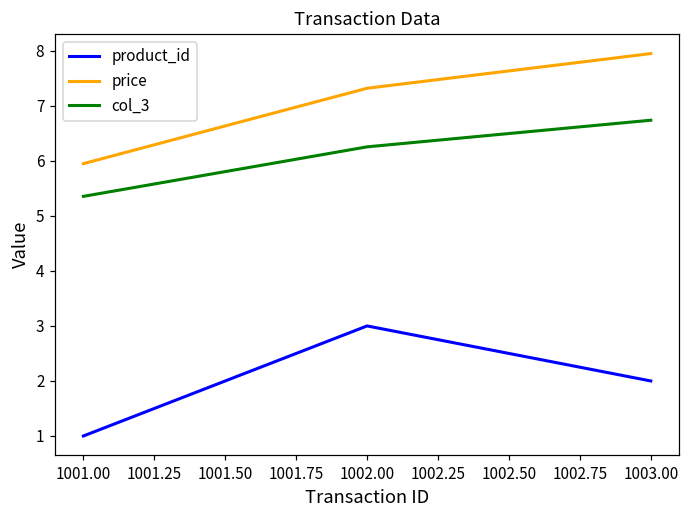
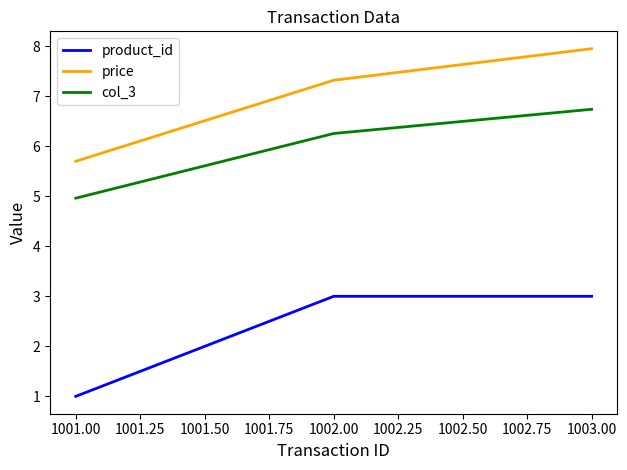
price, 1001.00: 6.0 -> 5.7
col_3, 1001.00: 5.4 -> 5.0
product_id, 1003.00: 2 -> 3
